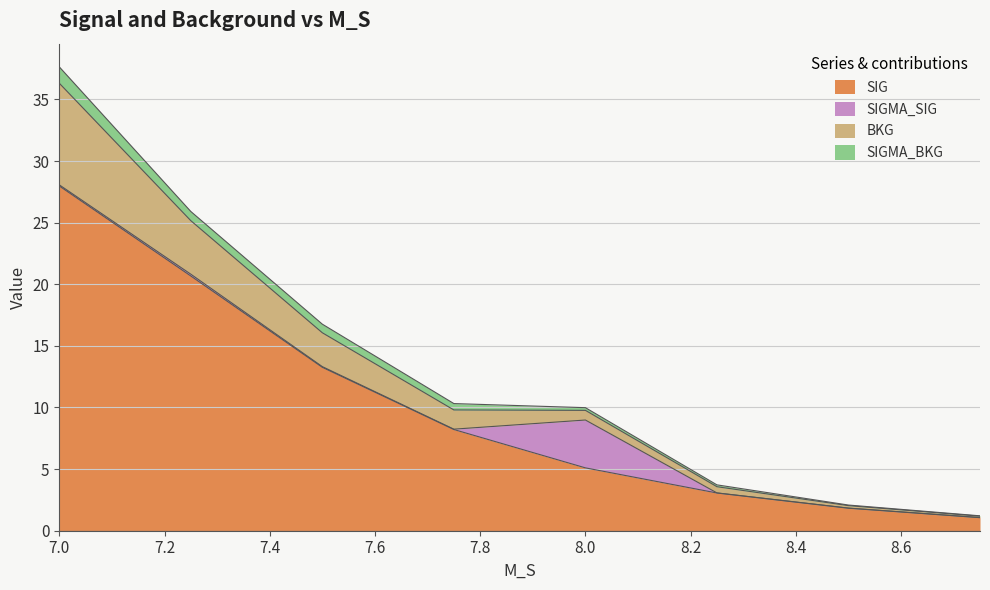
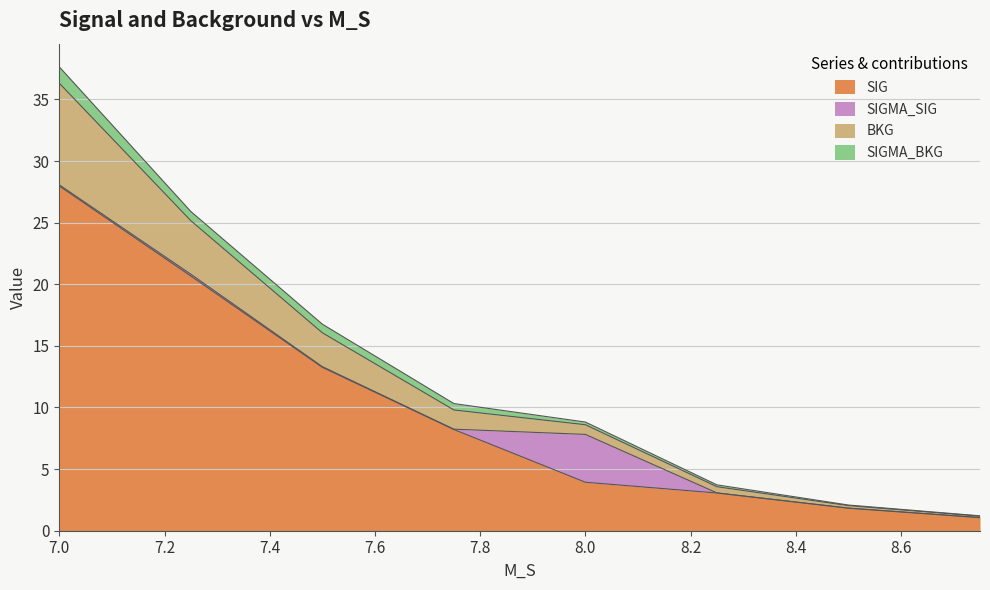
SIG, 8.0: 5.1 -> 3.9
